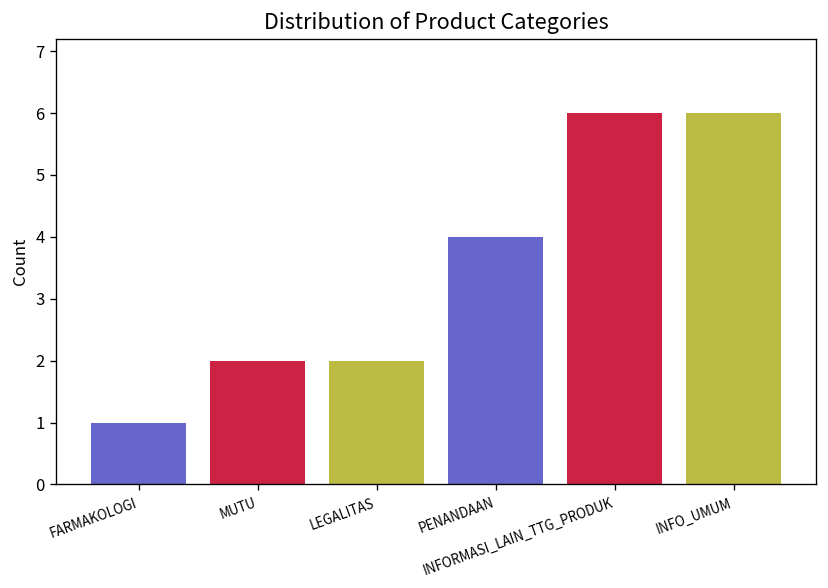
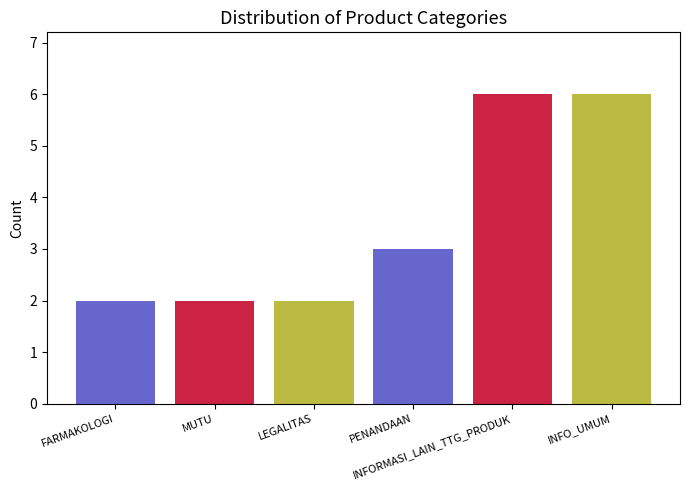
FARMAKOLOGI: 1 -> 2
PENANDAAN: 4 -> 3
